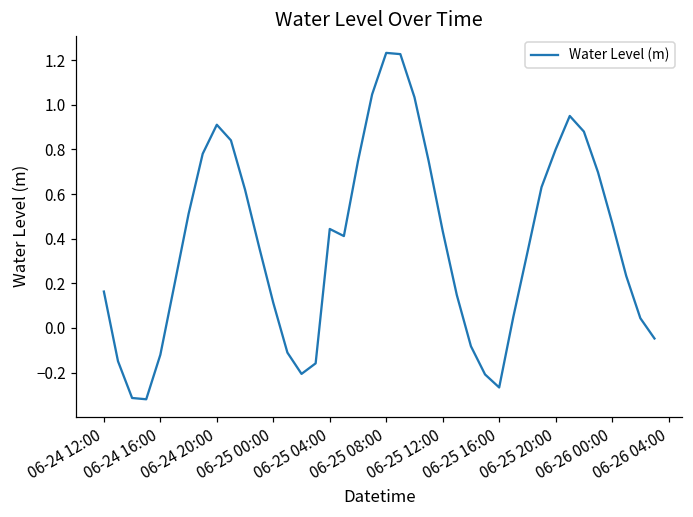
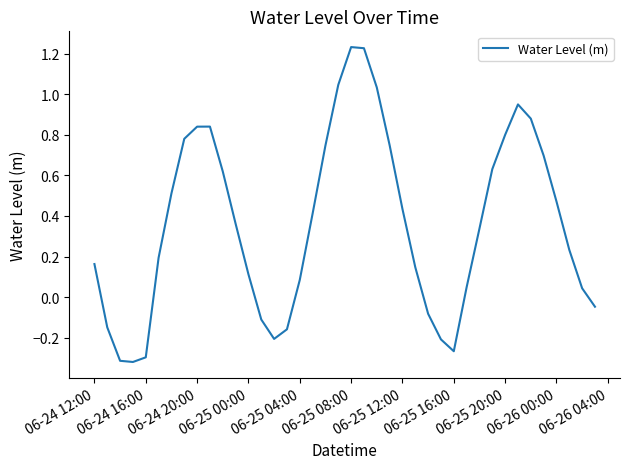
06-24 16:00: -0.12 -> -0.30
06-24 20:00: 0.91 -> 0.84
06-25 04:00: 0.44 -> 0.08
